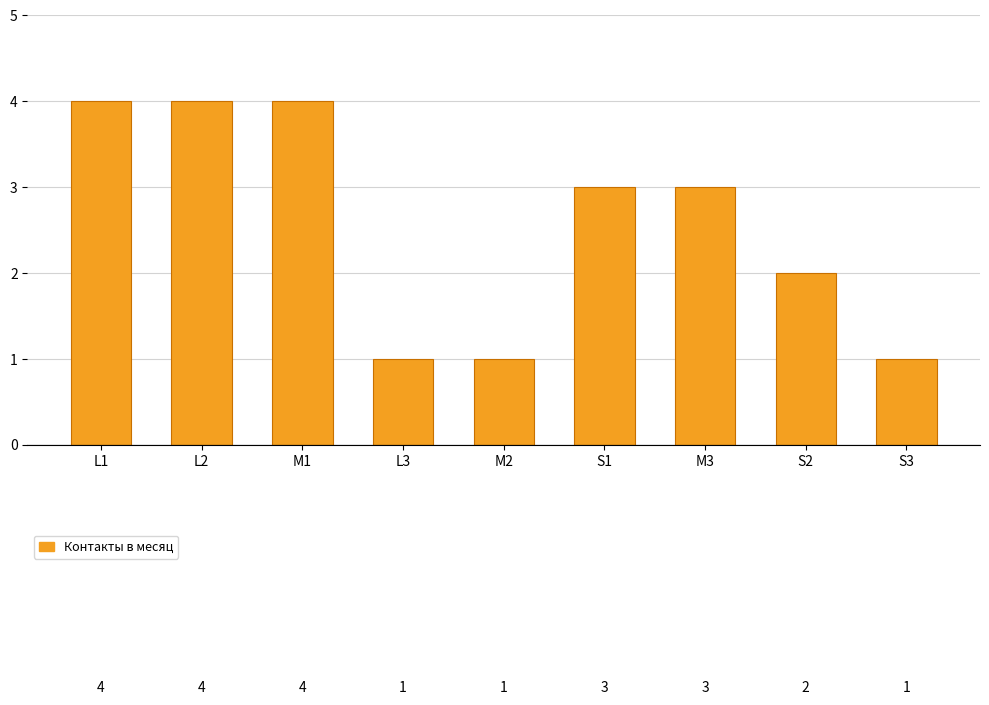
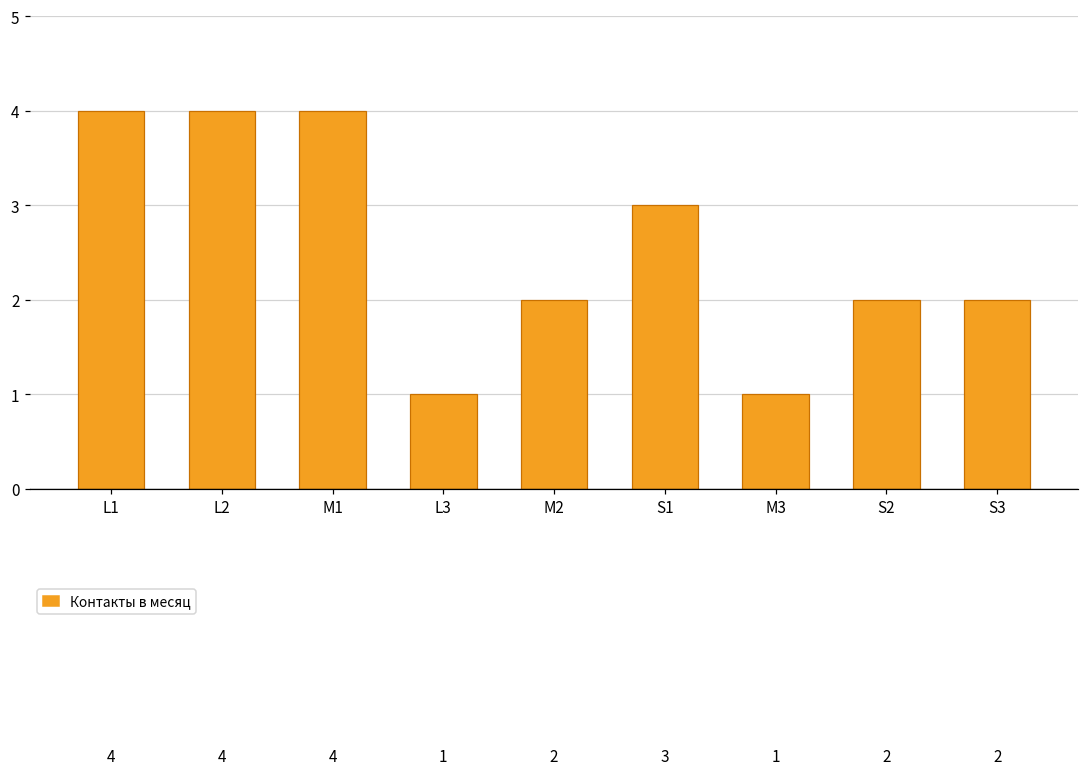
M2: 1 -> 2
M3: 3 -> 1
S3: 1 -> 2
